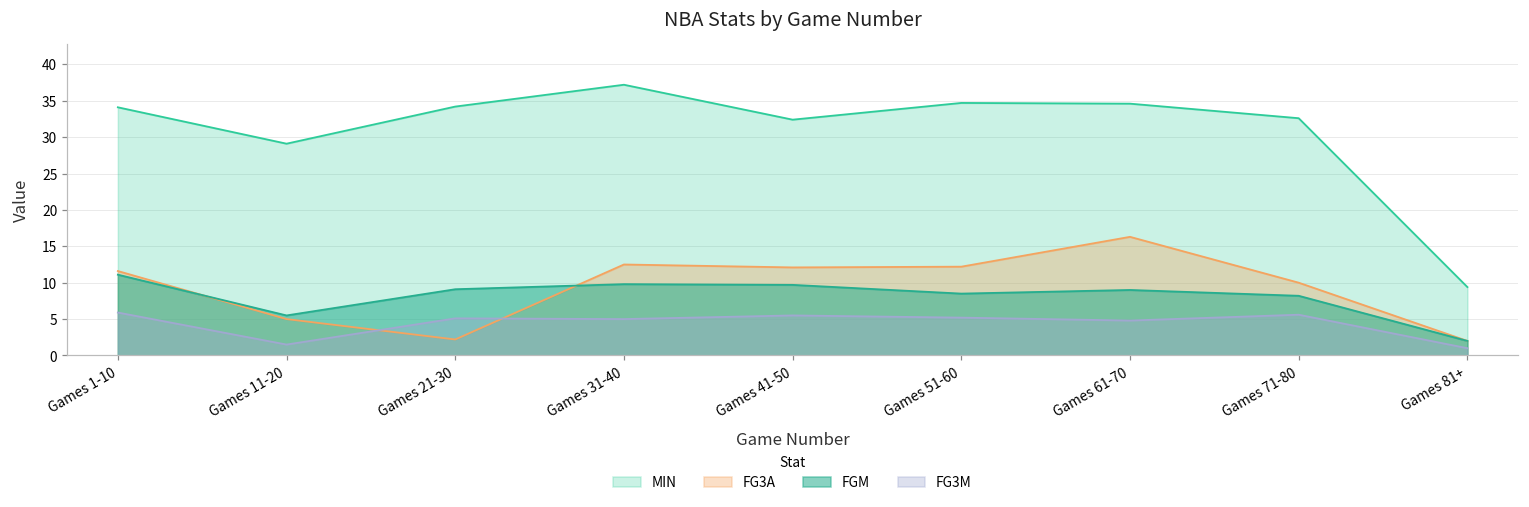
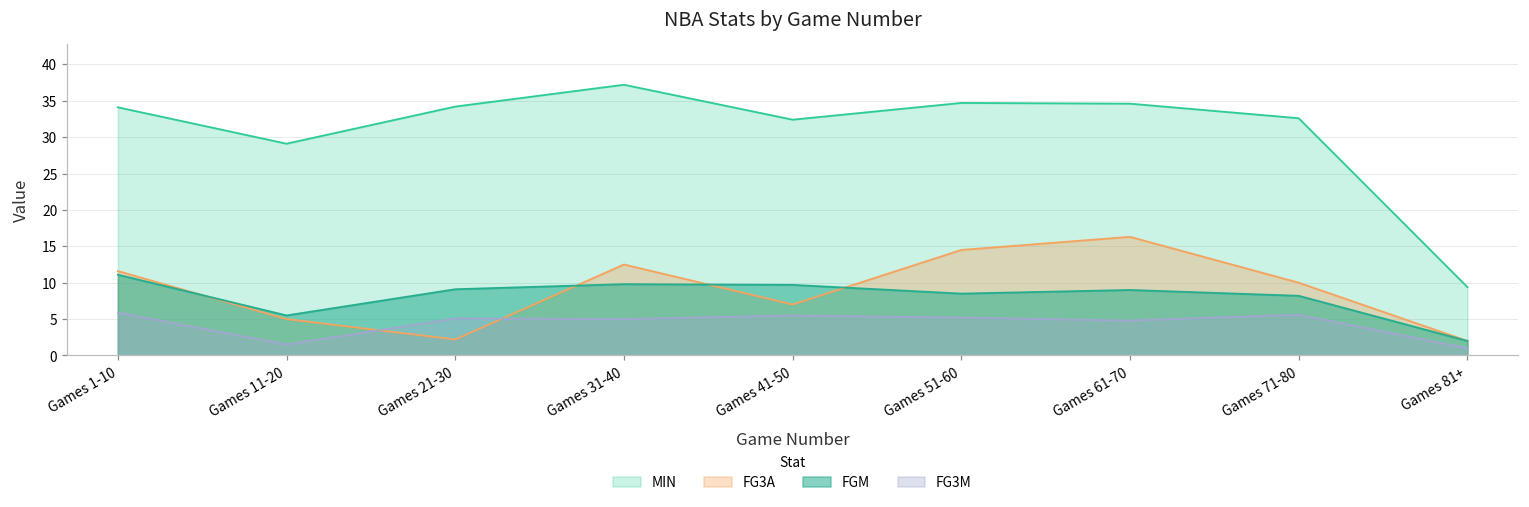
FG3A, Games 41-50: 12 -> 7
FG3A, Games 51-60: 12 -> 15
